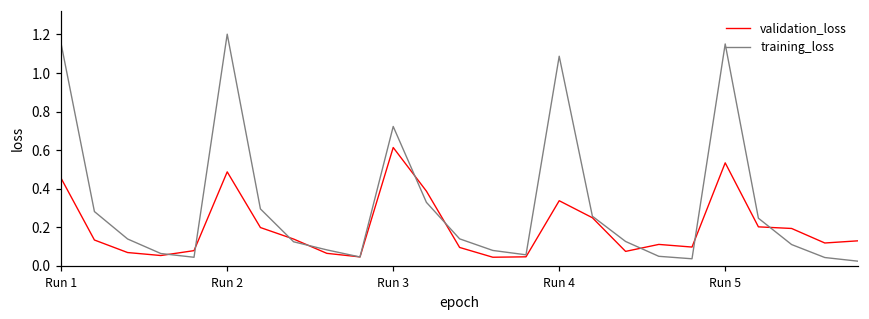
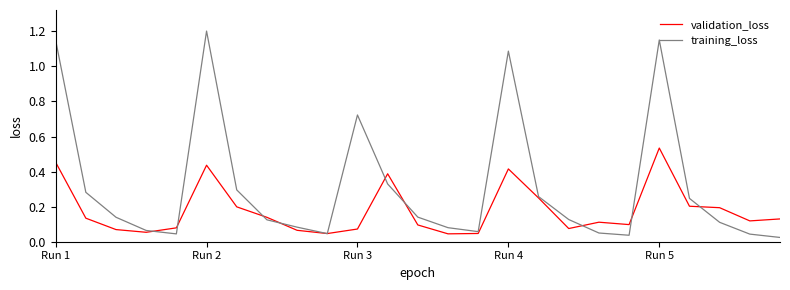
validation_loss, Run 2: 0.49 -> 0.44
validation_loss, Run 3: 0.61 -> 0.07
validation_loss, Run 4: 0.34 -> 0.42
